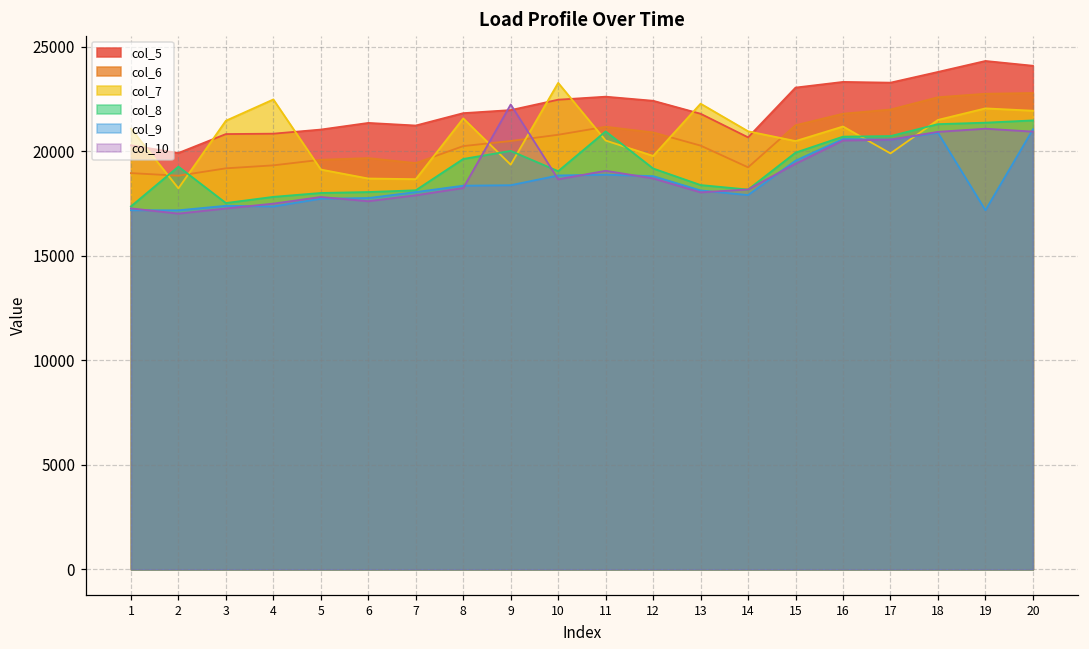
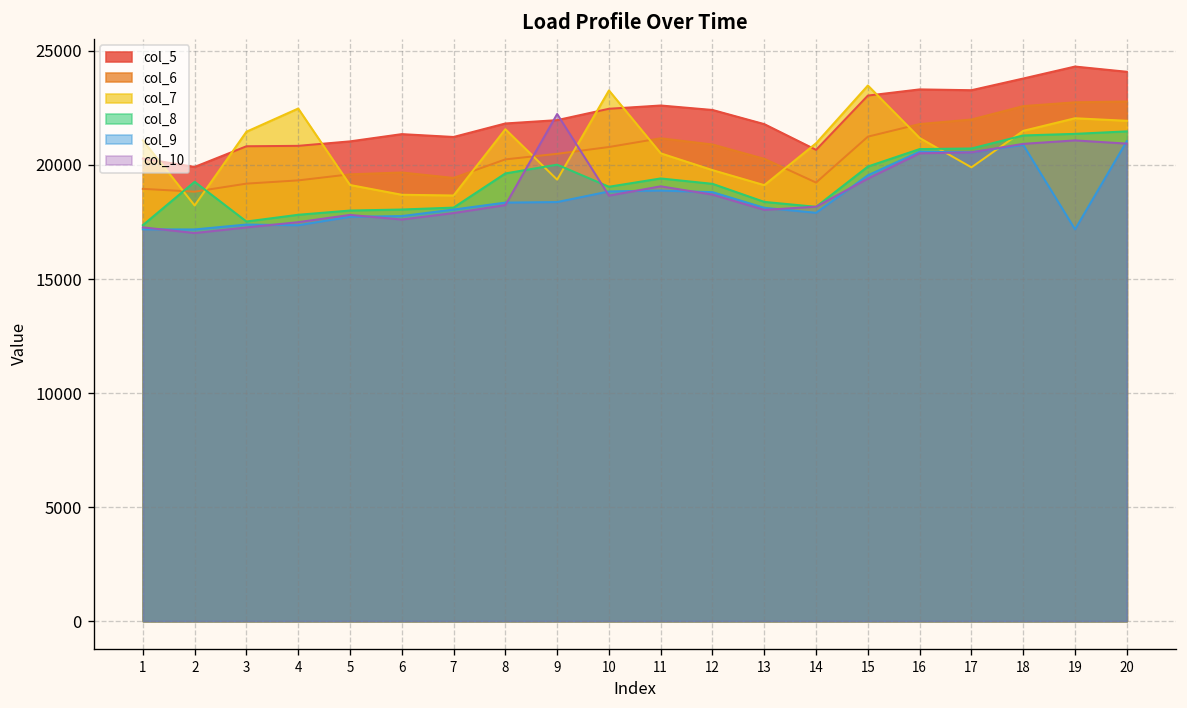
col_8, 11: 20900 -> 19400
col_7, 13: 22300 -> 19100
col_7, 15: 20500 -> 23500
